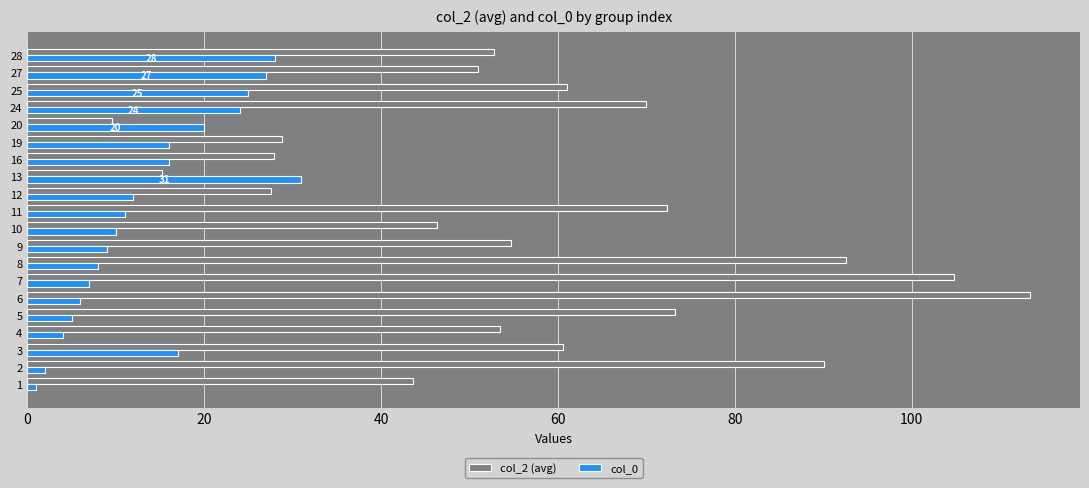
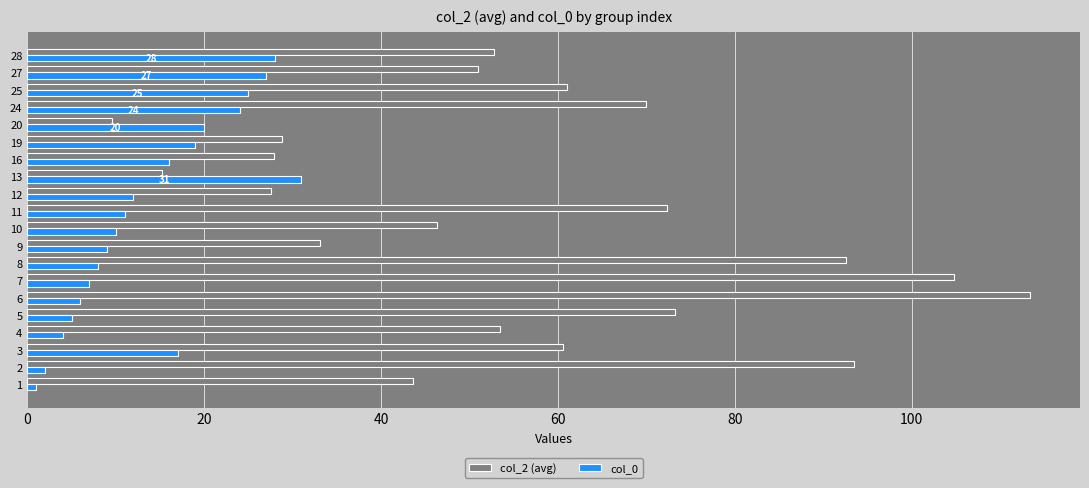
col_0, 19: 16 -> 19
col_2 (avg), 9: 55 -> 33
col_2 (avg), 2: 90 -> 93
